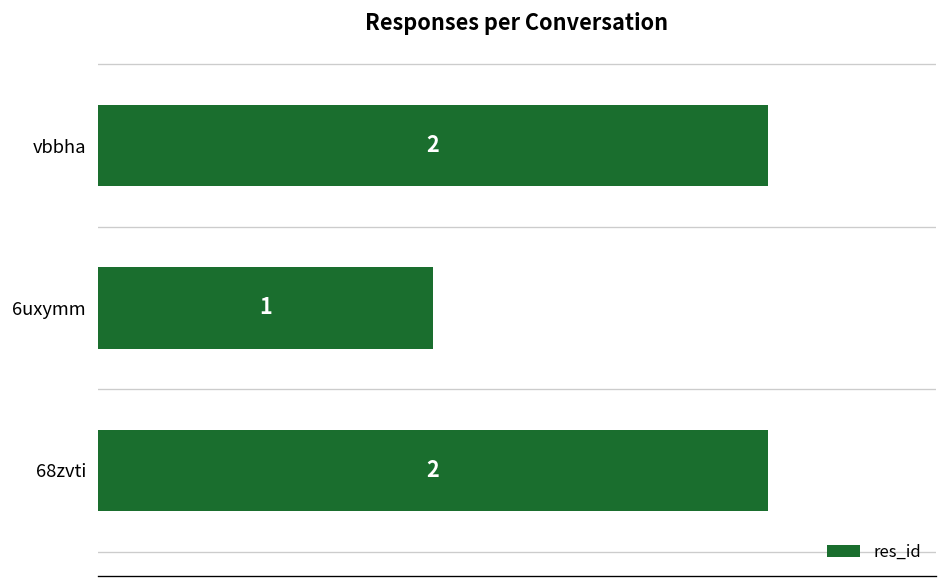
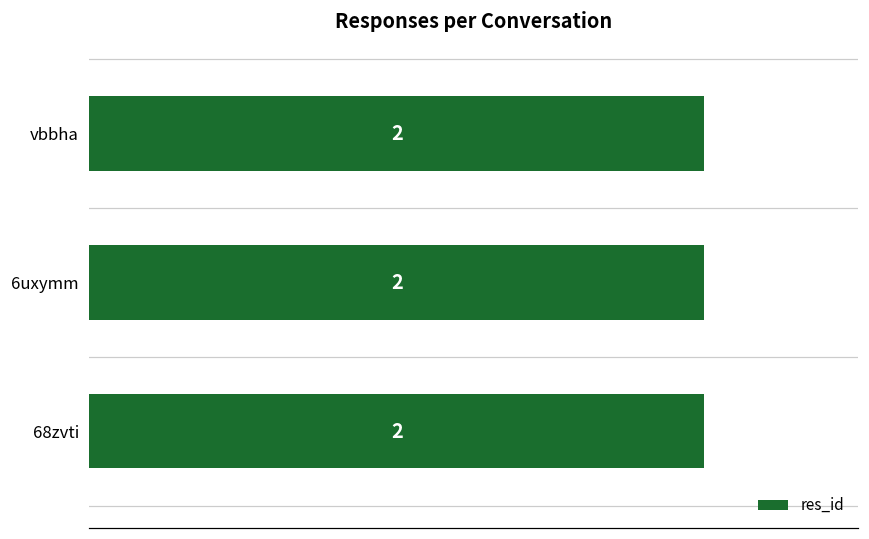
6uxymm: 1 -> 2
